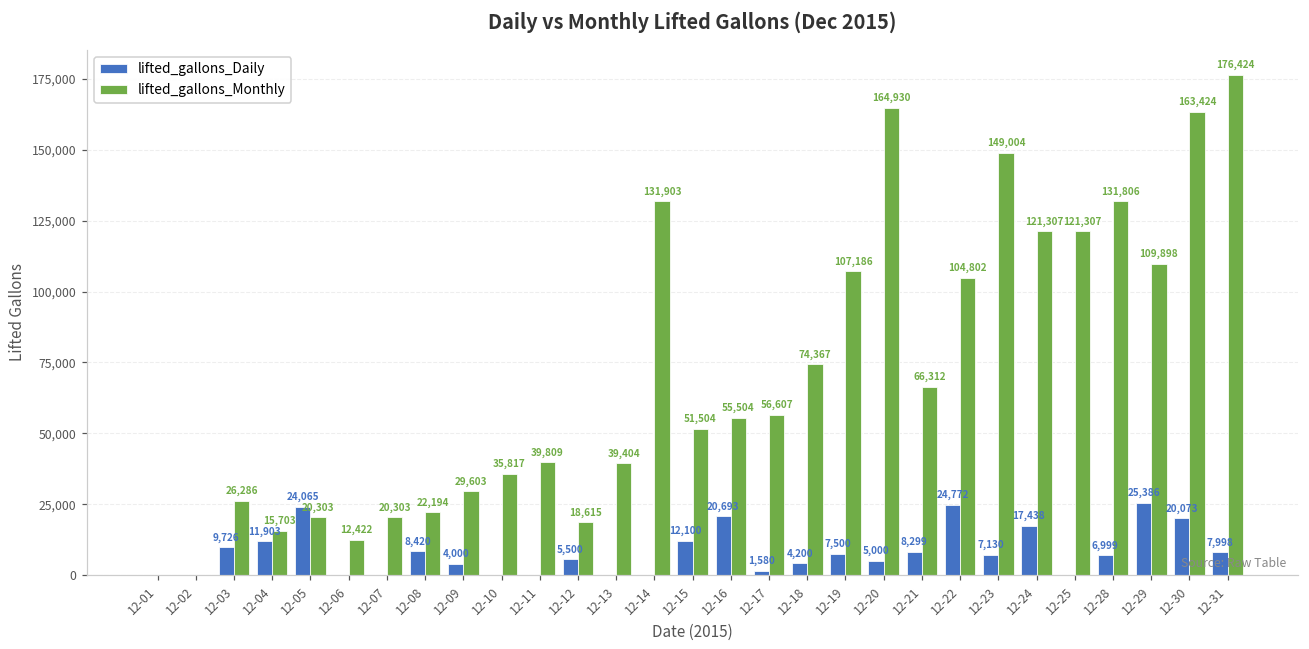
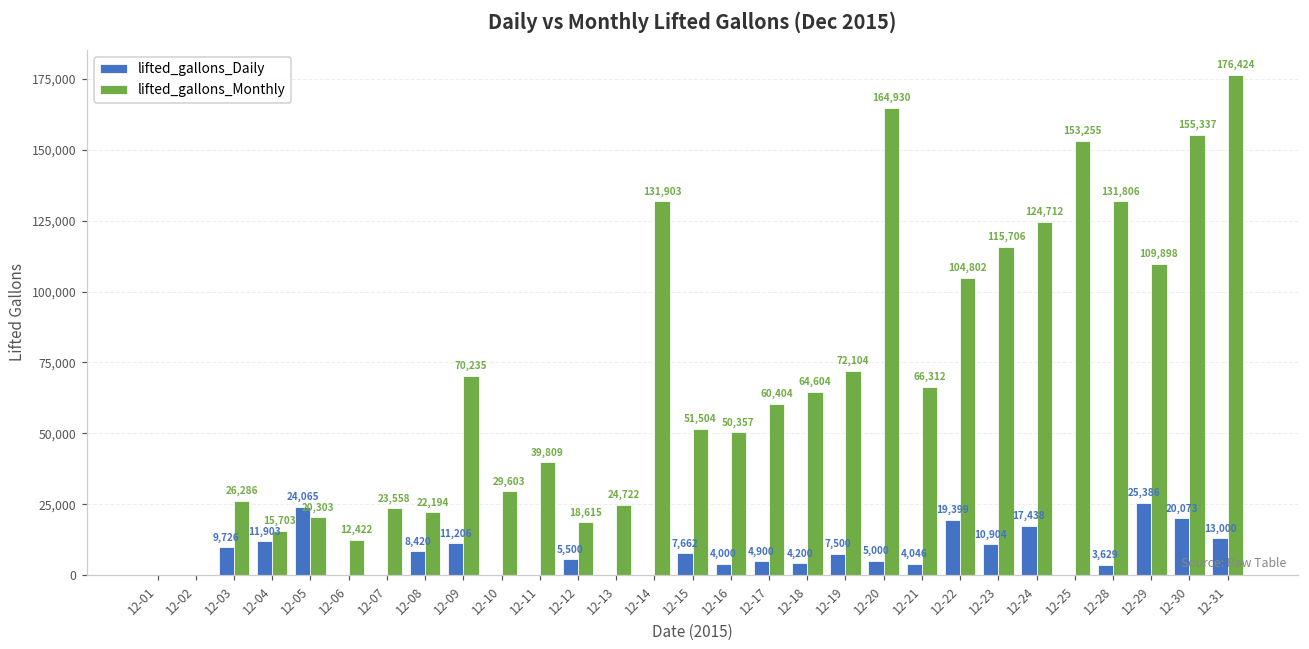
lifted_gallons_Monthly, 12-07: 20,303 -> 23,558
lifted_gallons_Daily, 12-09: 4,000 -> 11,206
lifted_gallons_Monthly, 12-09: 29,603 -> 70,235
lifted_gallons_Monthly, 12-10: 35,817 -> 29,603
lifted_gallons_Monthly, 12-13: 39,404 -> 24,722
lifted_gallons_Daily, 12-15: 12,100 -> 7,662
lifted_gallons_Daily, 12-16: 20,693 -> 4,000
lifted_gallons_Monthly, 12-16: 55,504 -> 50,357
lifted_gallons_Daily, 12-17: 1,580 -> 4,900
lifted_gallons_Monthly, 12-17: 56,607 -> 60,404
lifted_gallons_Monthly, 12-18: 74,367 -> 64,604
lifted_gallons_Monthly, 12-19: 107,186 -> 72,104
lifted_gallons_Daily, 12-21: 8,299 -> 4,046
lifted_gallons_Daily, 12-22: 24,772 -> 19,399
lifted_gallons_Daily, 12-23: 7,130 -> 10,904
lifted_gallons_Monthly, 12-23: 149,004 -> 115,706
lifted_gallons_Monthly, 12-24: 121,307 -> 124,712
lifted_gallons_Monthly, 12-25: 121,307 -> 153,255
lifted_gallons_Daily, 12-28: 6,999 -> 3,629
lifted_gallons_Monthly, 12-30: 163,424 -> 155,337
lifted_gallons_Daily, 12-31: 7,998 -> 13,000
